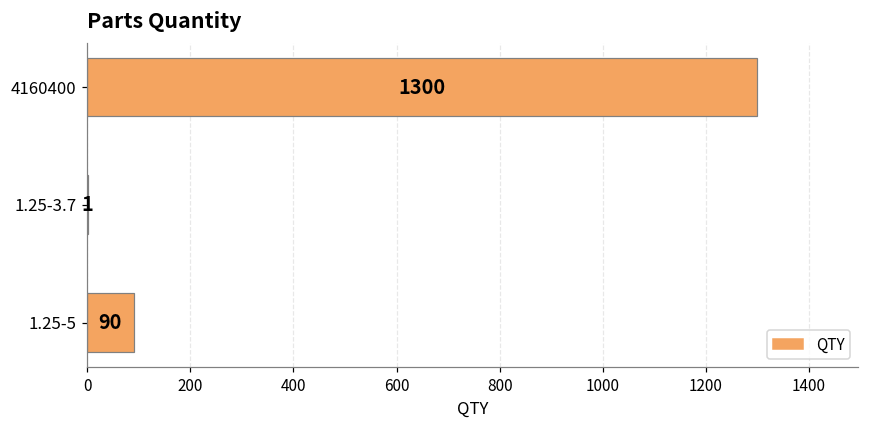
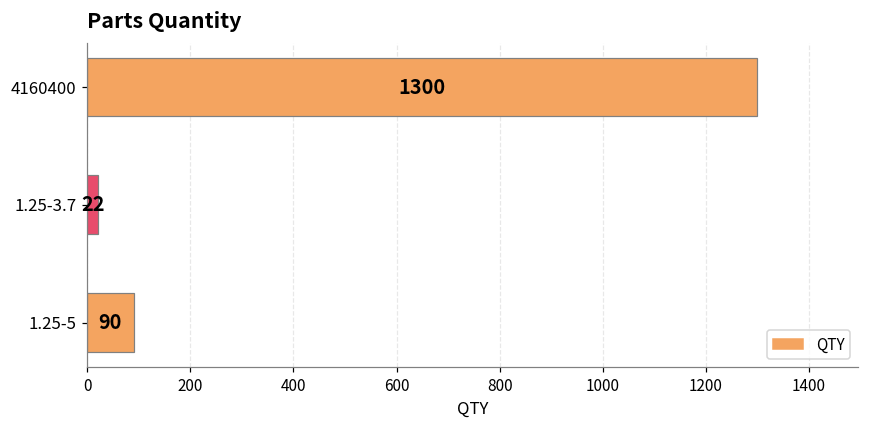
1.25-3.7: 1 -> 22
